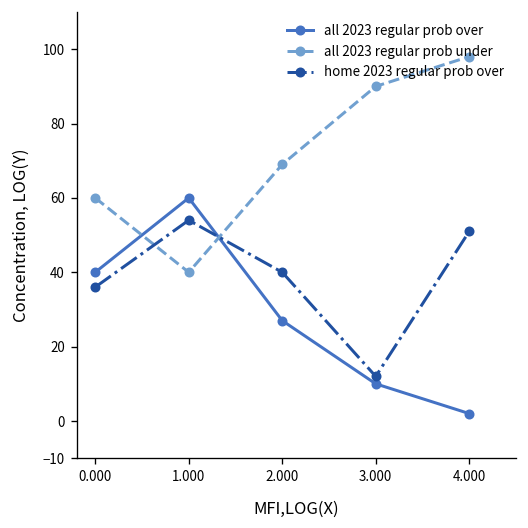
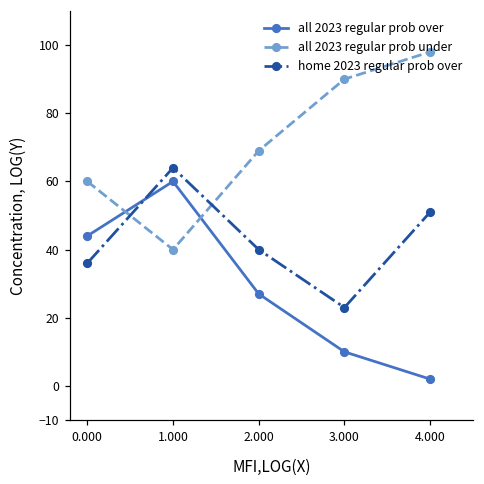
all 2023 regular prob over, 0.000: 40 -> 44
home 2023 regular prob over, 1.000: 54 -> 64
home 2023 regular prob over, 3.000: 12 -> 23
